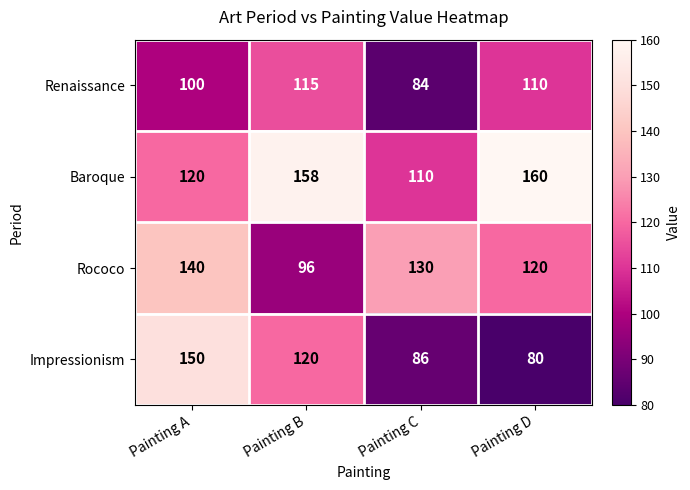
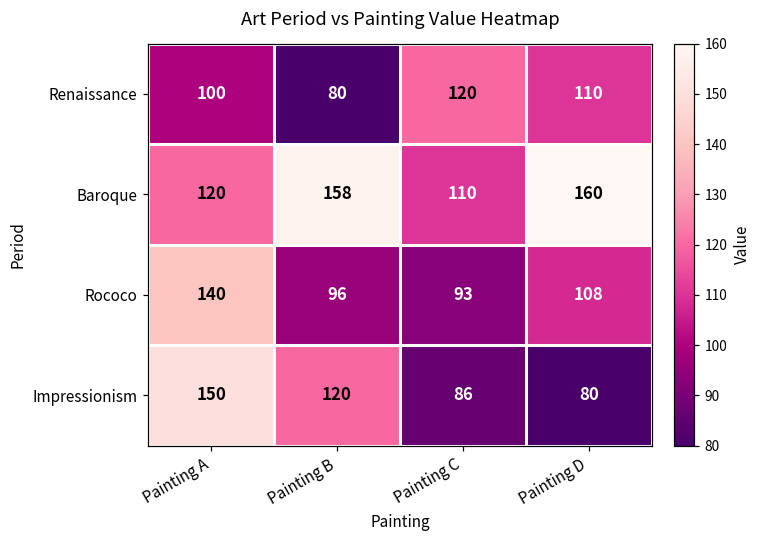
Renaissance, Painting B: 115 -> 80
Renaissance, Painting C: 84 -> 120
Rococo, Painting C: 130 -> 93
Rococo, Painting D: 120 -> 108
